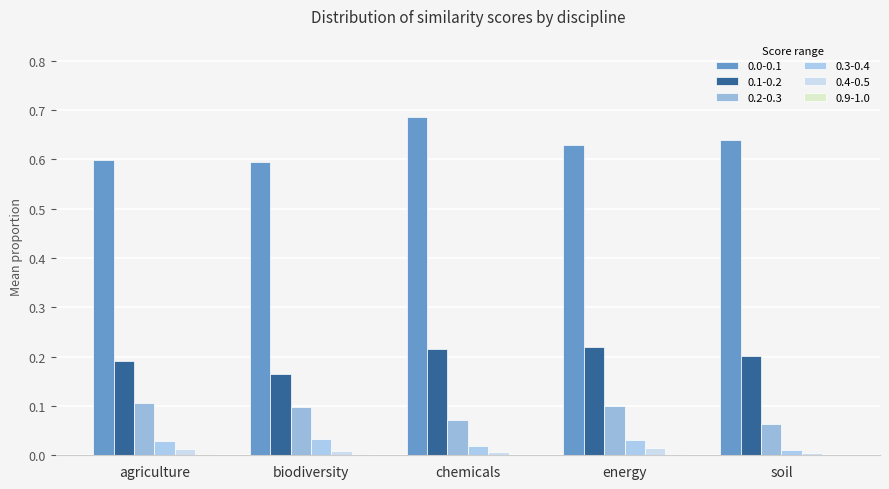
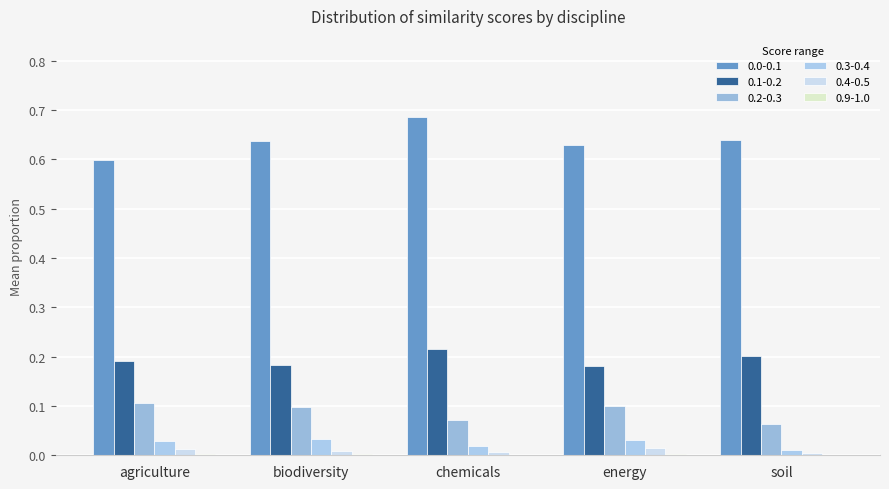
0.0-0.1, biodiversity: 0.59 -> 0.64
0.1-0.2, biodiversity: 0.17 -> 0.18
0.1-0.2, energy: 0.22 -> 0.18
